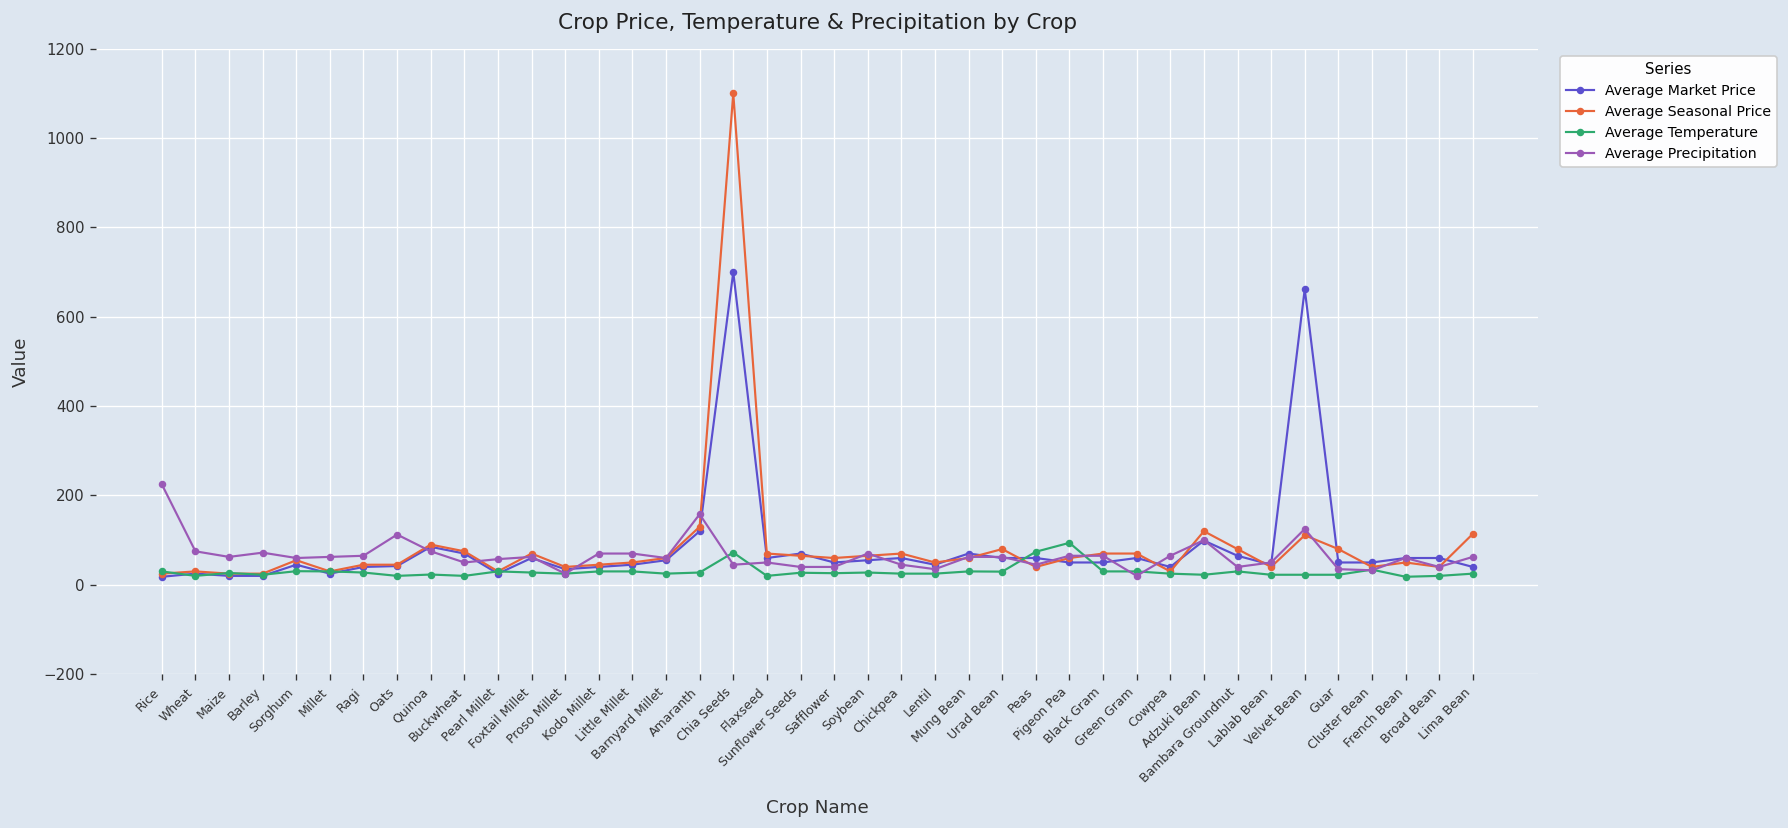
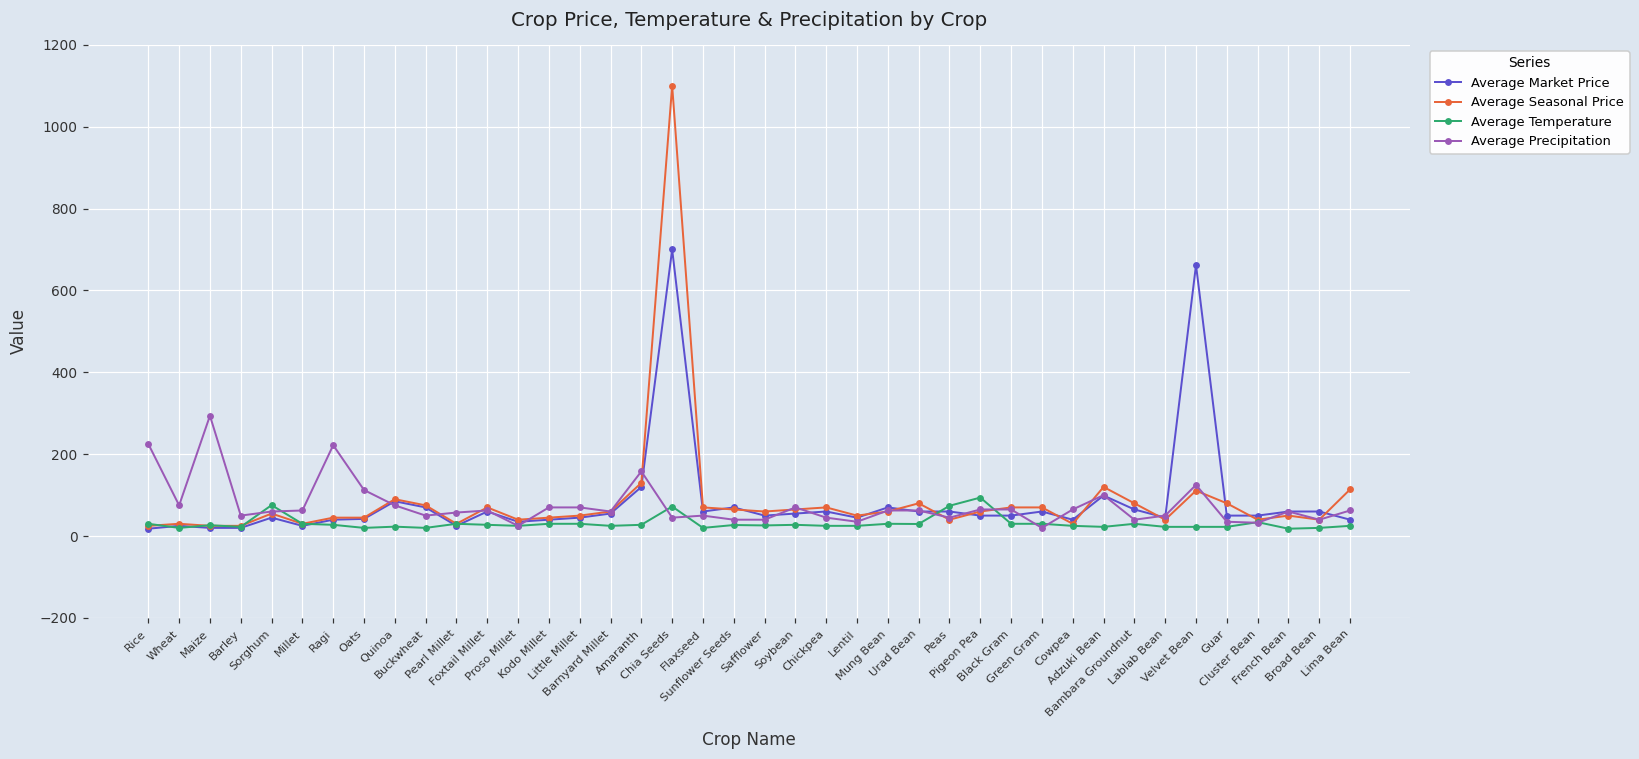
Average Precipitation, Maize: 60 -> 290
Average Precipitation, Barley: 70 -> 50
Average Temperature, Sorghum: 30 -> 80
Average Precipitation, Ragi: 70 -> 220
